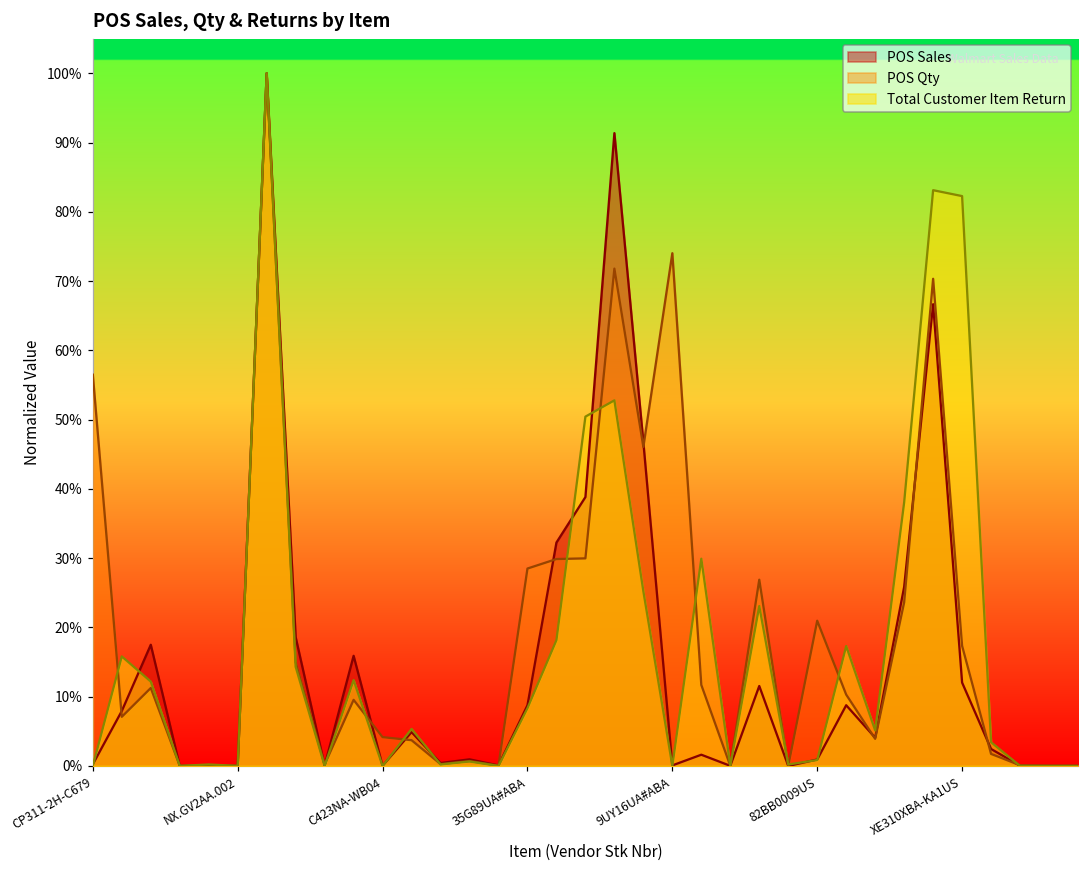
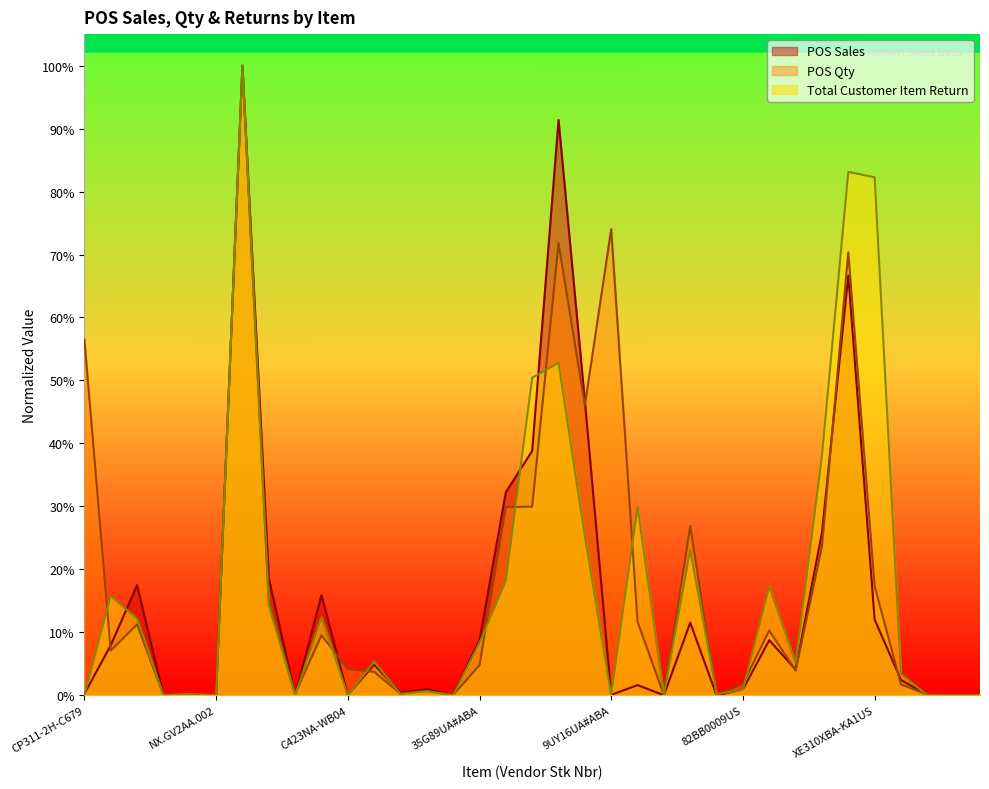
POS Qty, 35G89UA#ABA: 28% -> 5%
POS Qty, 82BB0009US: 21% -> 2%
